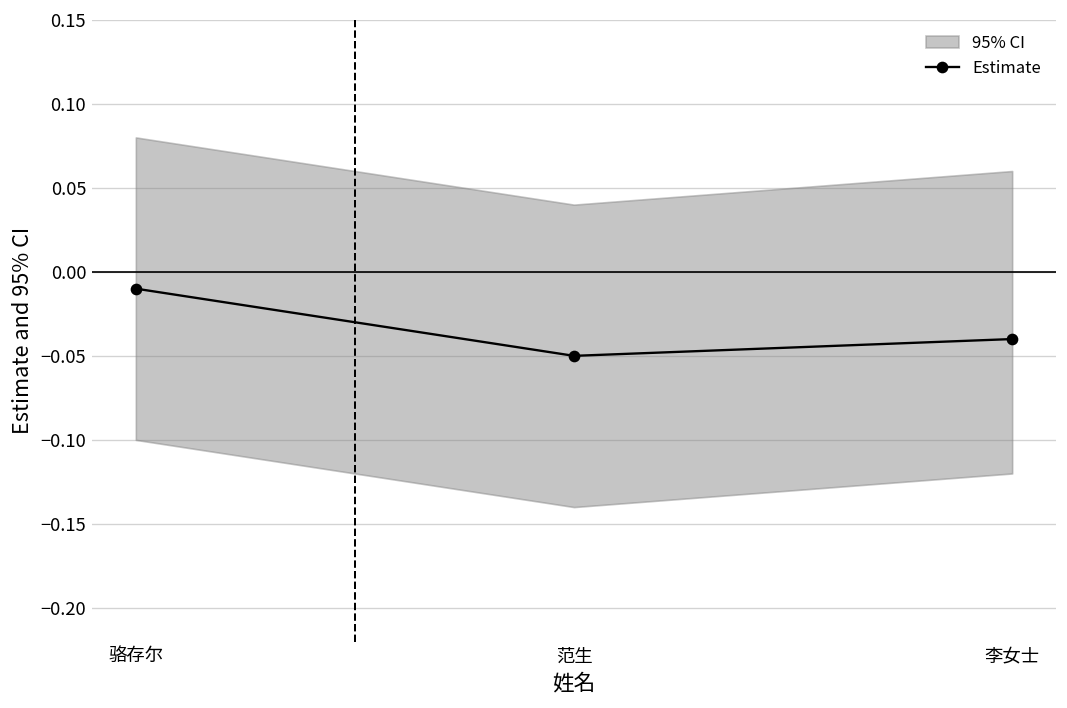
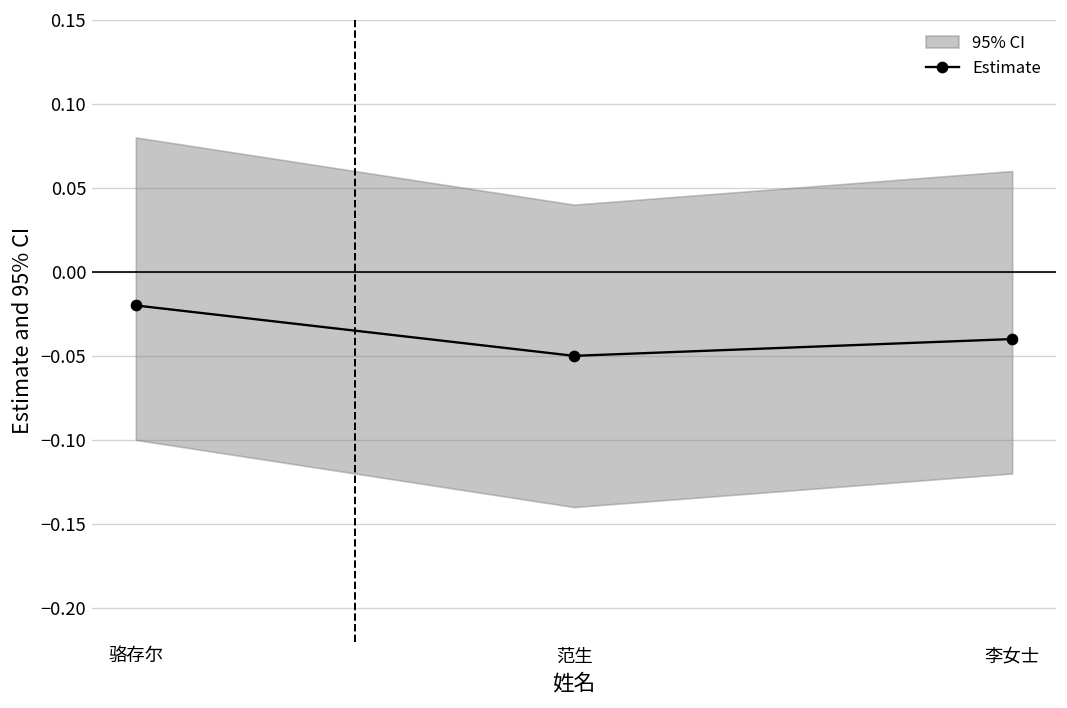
Estimate, 骆存尔: -0.01 -> -0.02
